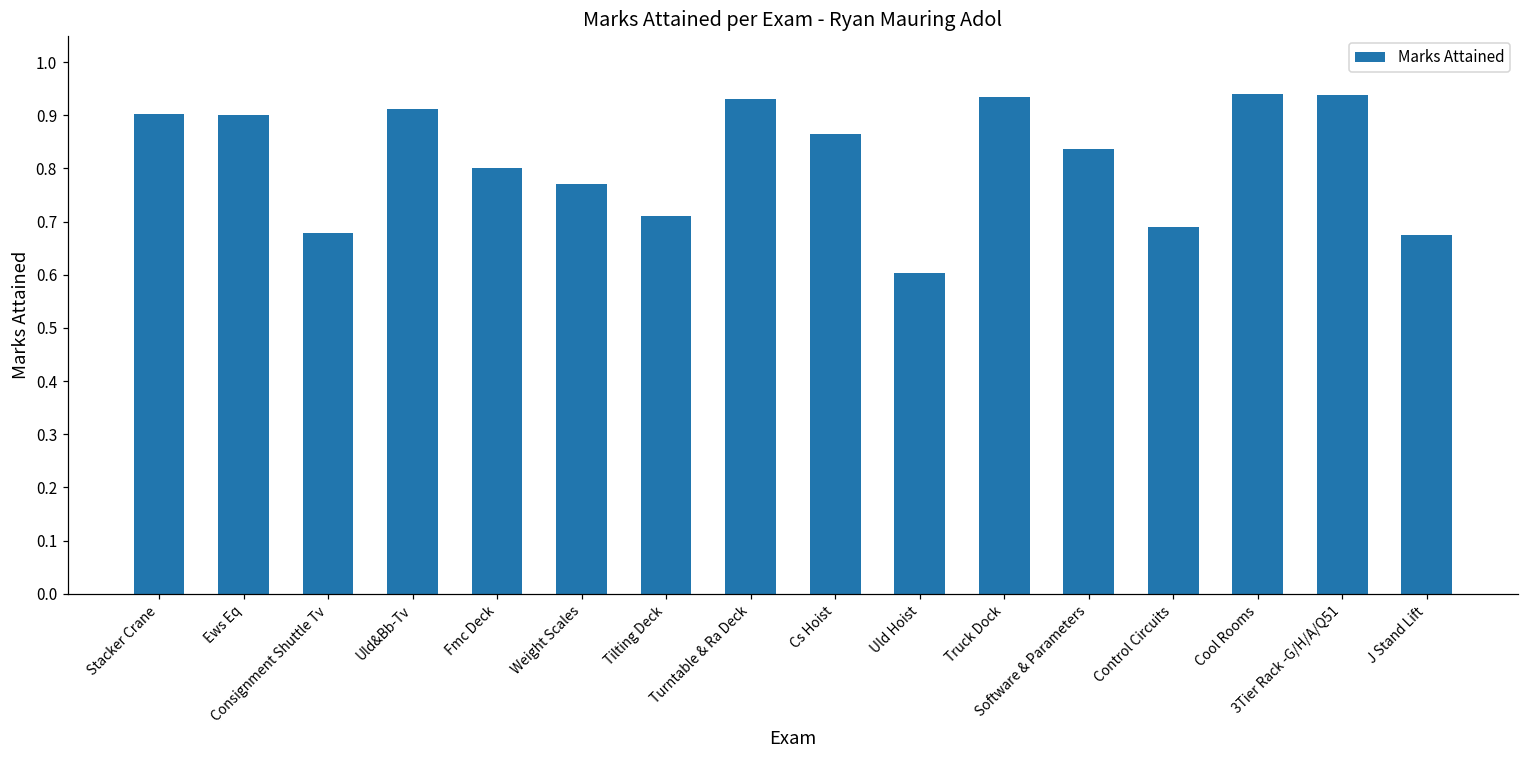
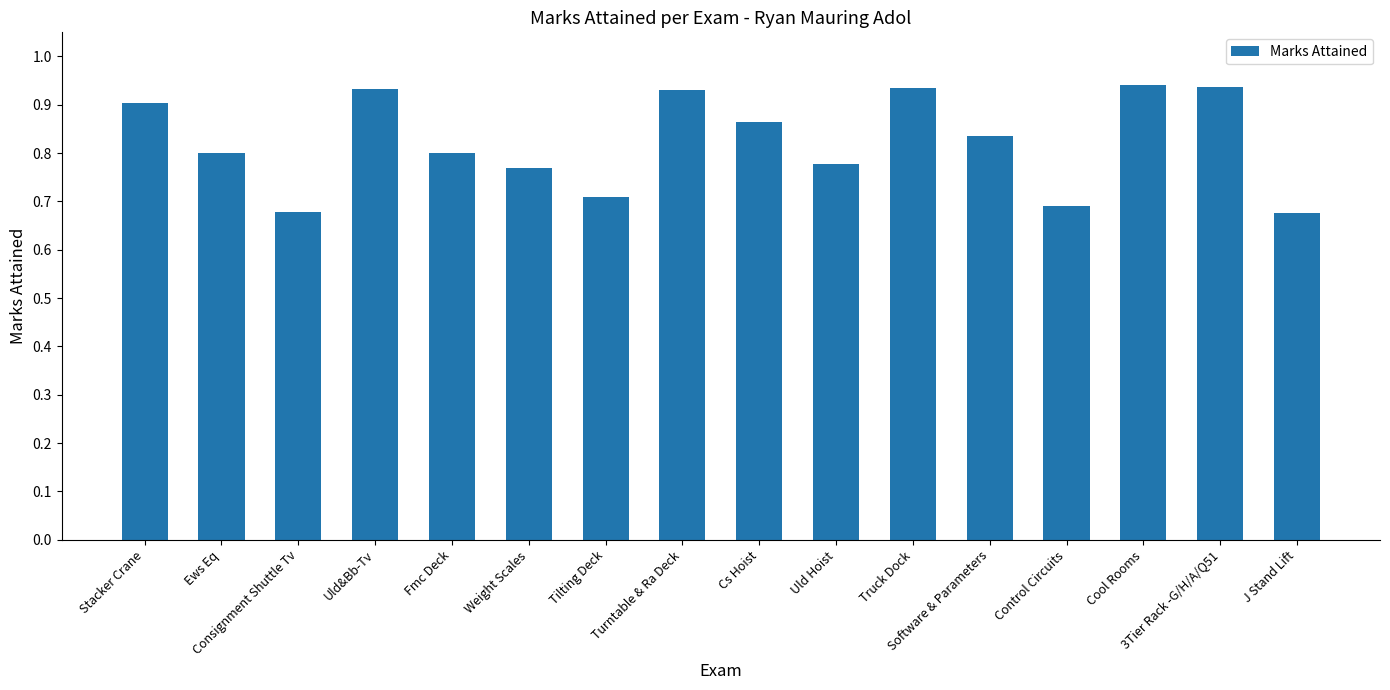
Ews Eq: 0.9 -> 0.8
Uld&Bb-Tv: 0.91 -> 0.93
Uld Hoist: 0.60 -> 0.78
